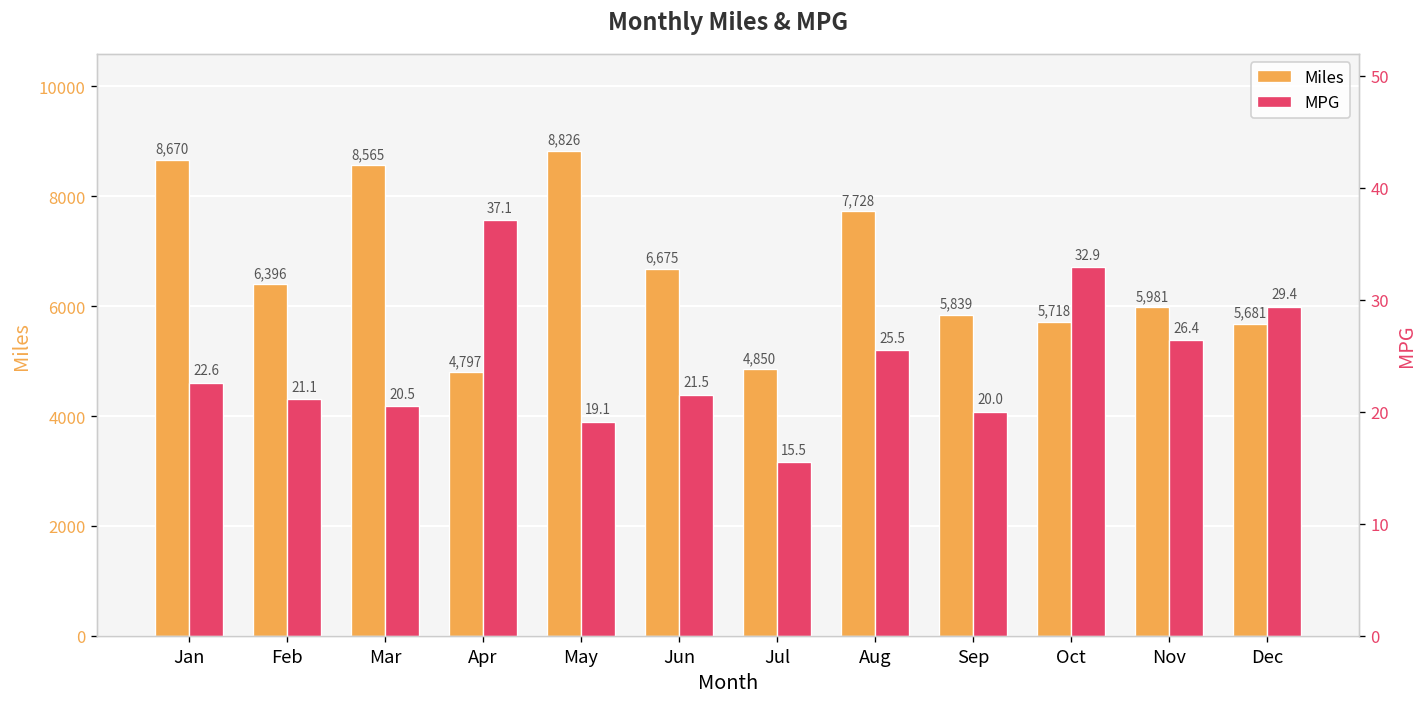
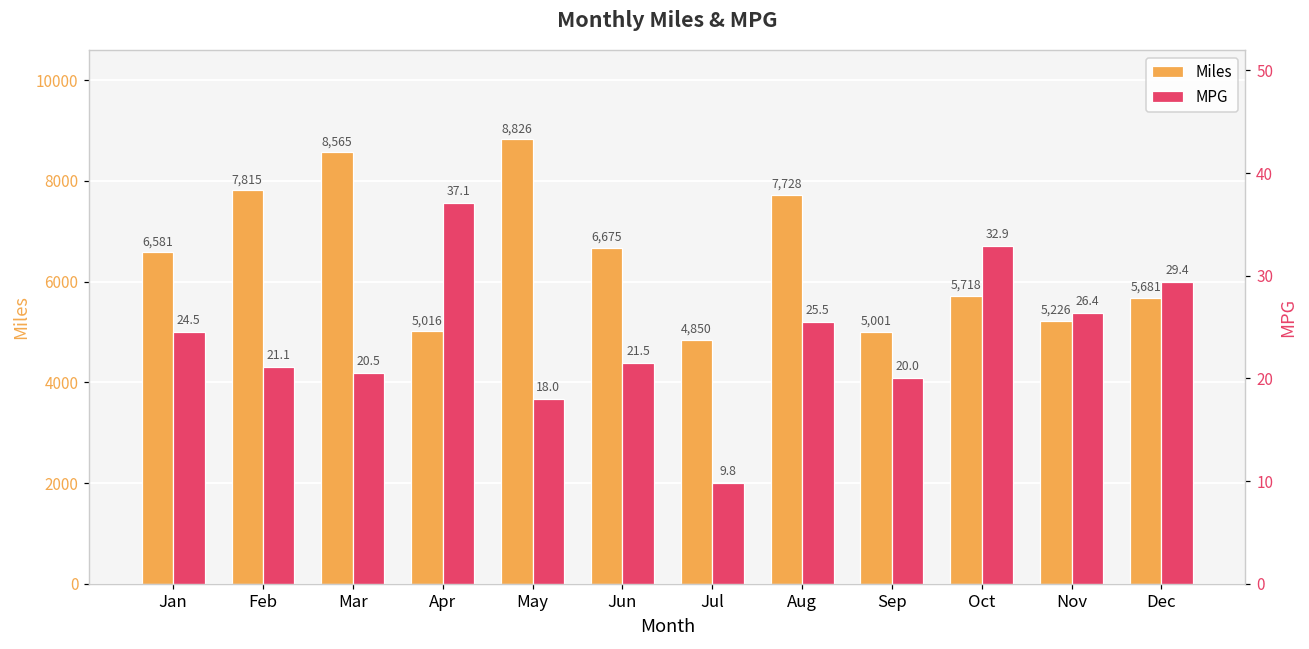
Miles, Jan: 8,670 -> 6,581
Miles, Feb: 6,396 -> 7,815
Miles, Apr: 4,797 -> 5,016
Miles, Sep: 5,839 -> 5,001
Miles, Nov: 5,981 -> 5,226
MPG, Jan: 22.6 -> 24.5
MPG, May: 19.1 -> 18.0
MPG, Jul: 15.5 -> 9.8
